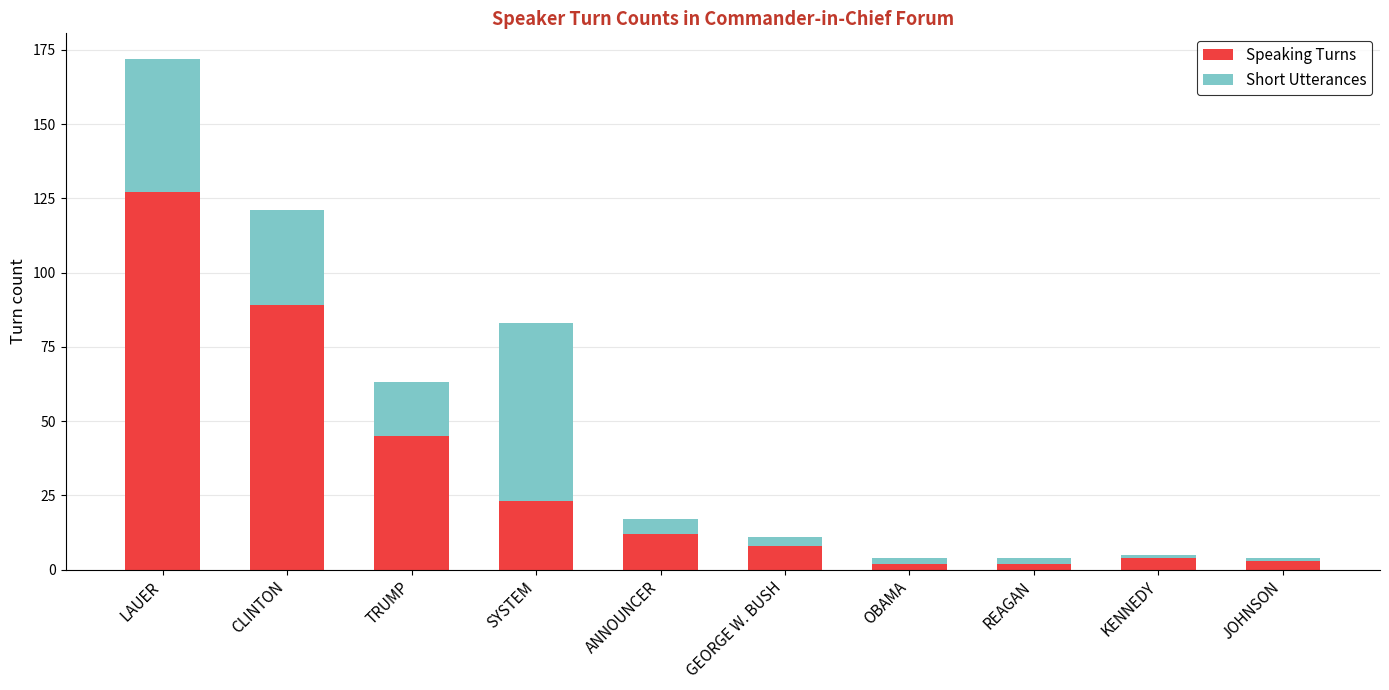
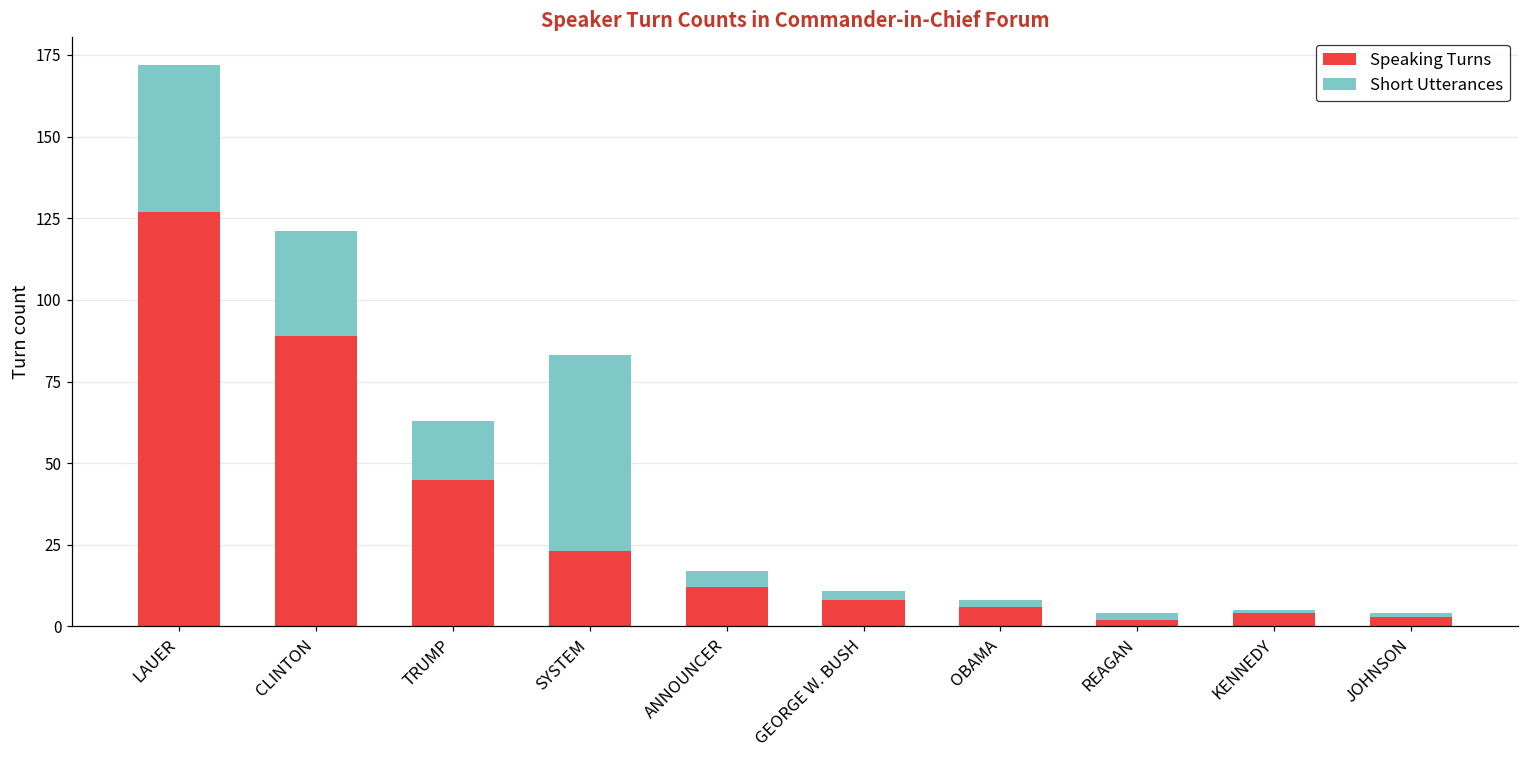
Speaking Turns, OBAMA: 2 -> 6
